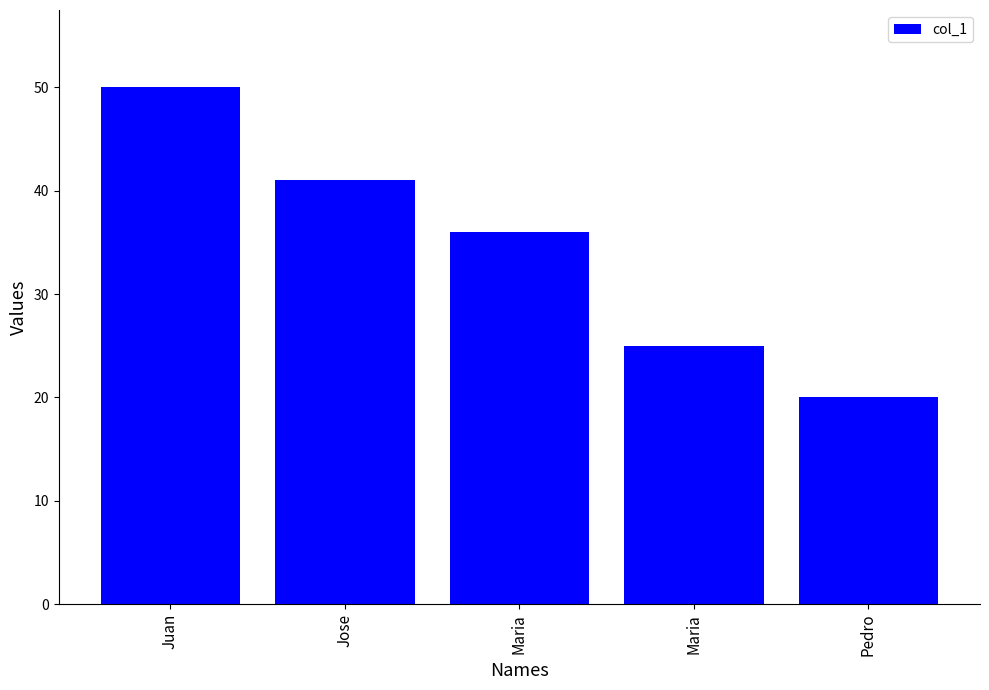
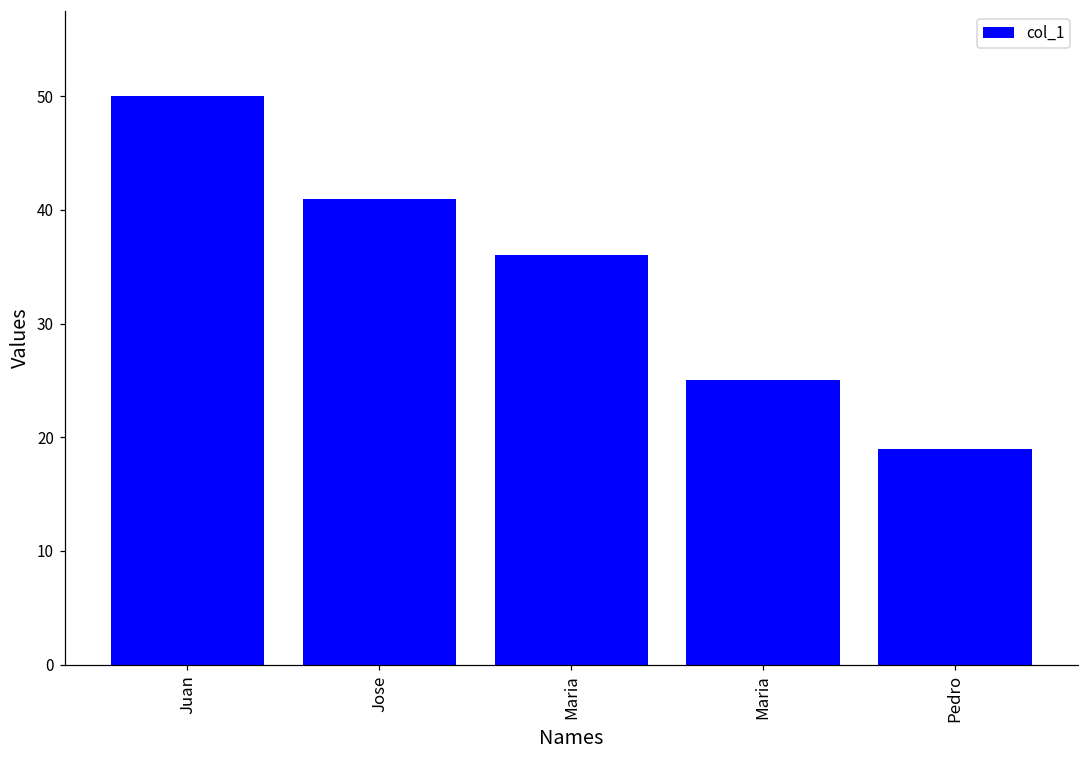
Pedro: 20 -> 19
